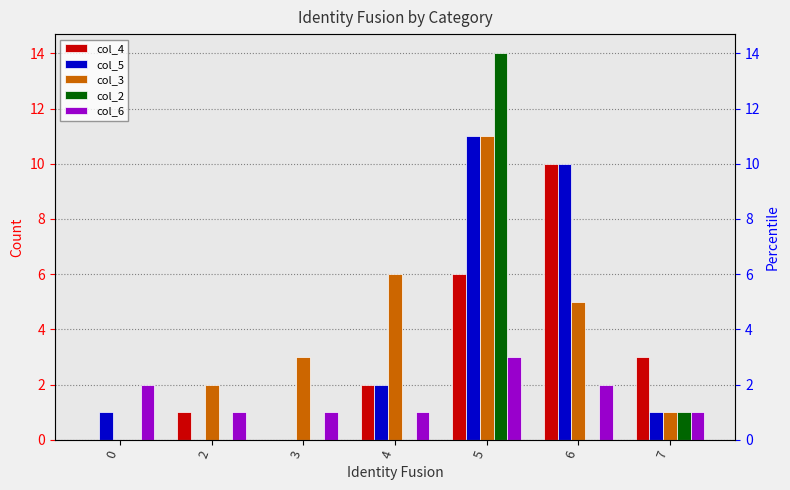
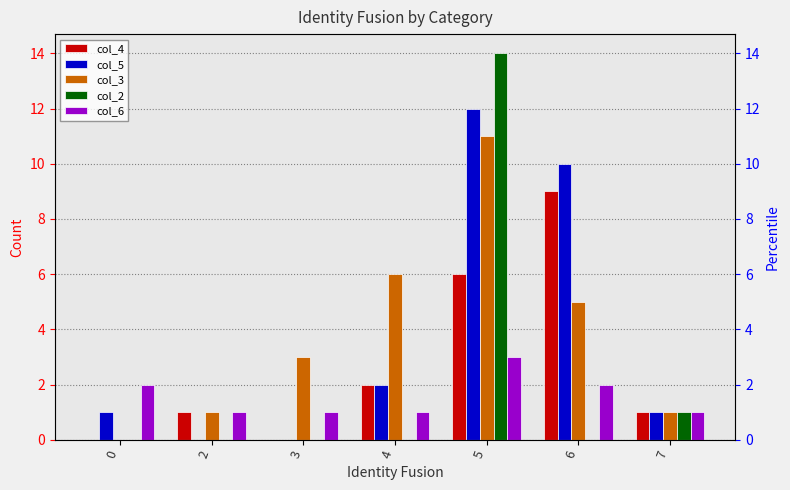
col_3, 2: 2 -> 1
col_5, 5: 11 -> 12
col_4, 6: 10 -> 9
col_4, 7: 3 -> 1
